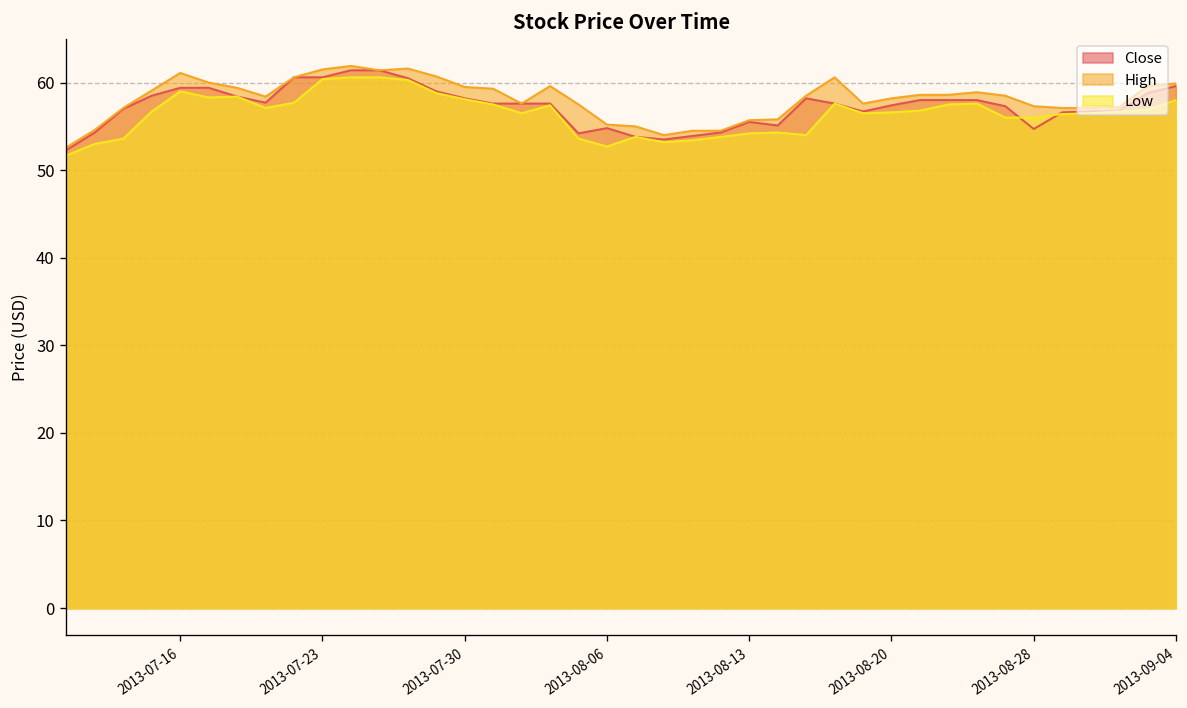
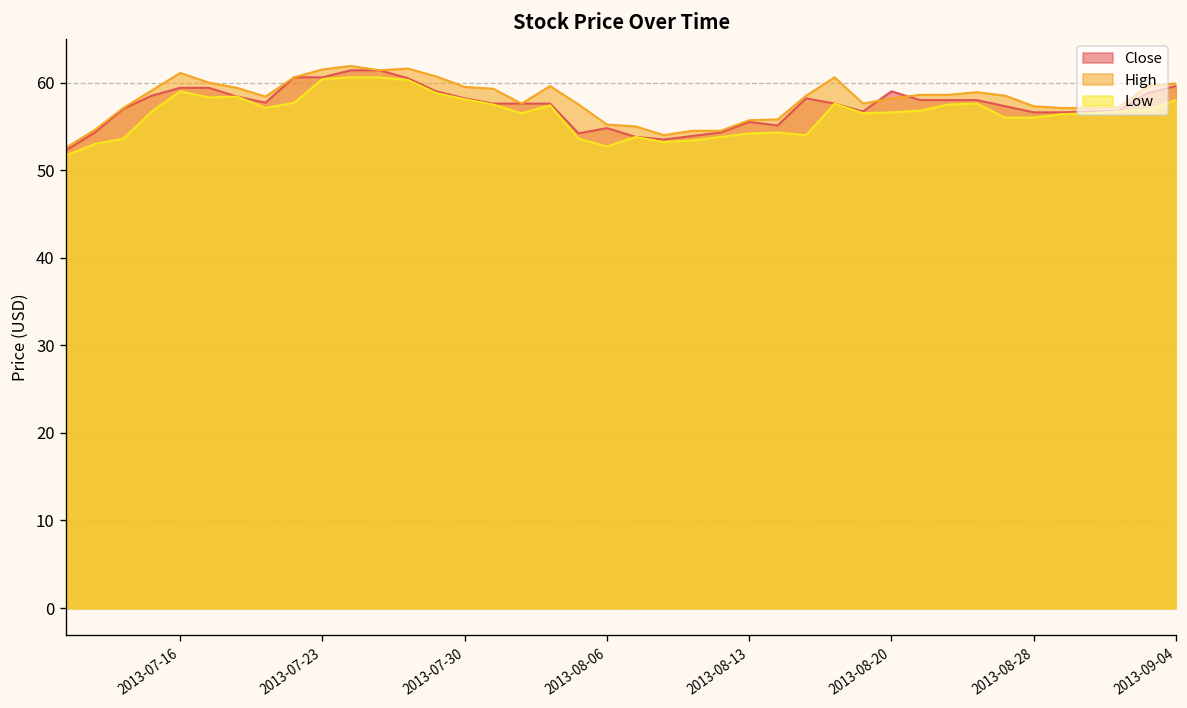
Close, 2013-08-20: 57 -> 59
Close, 2013-08-28: 55 -> 57
